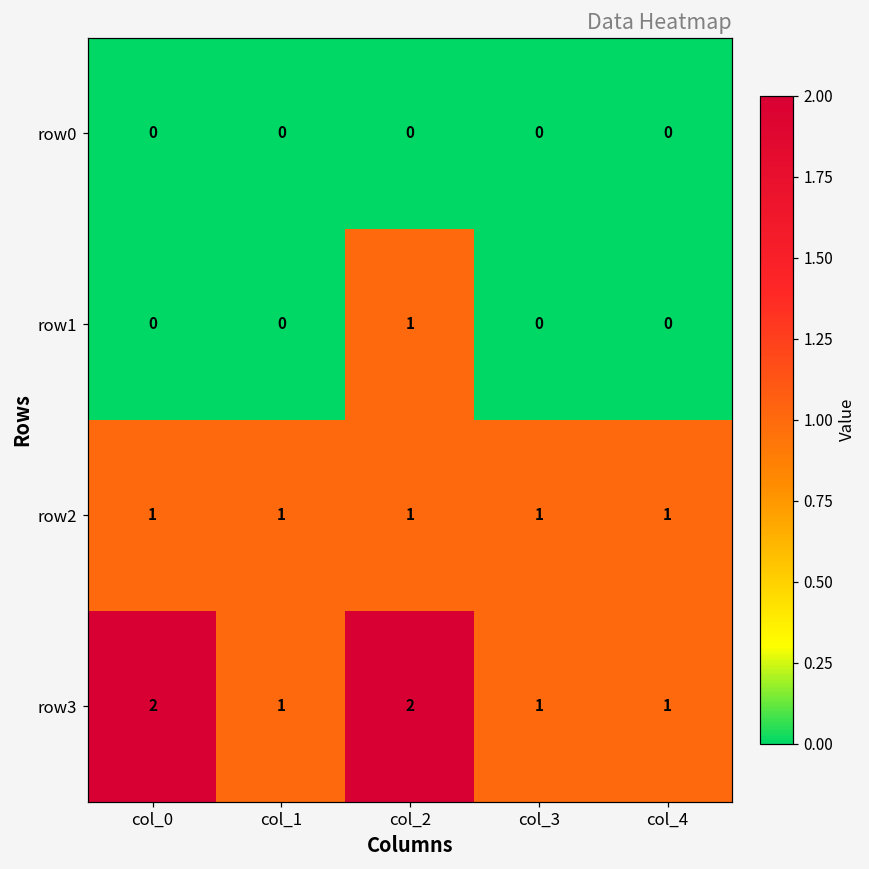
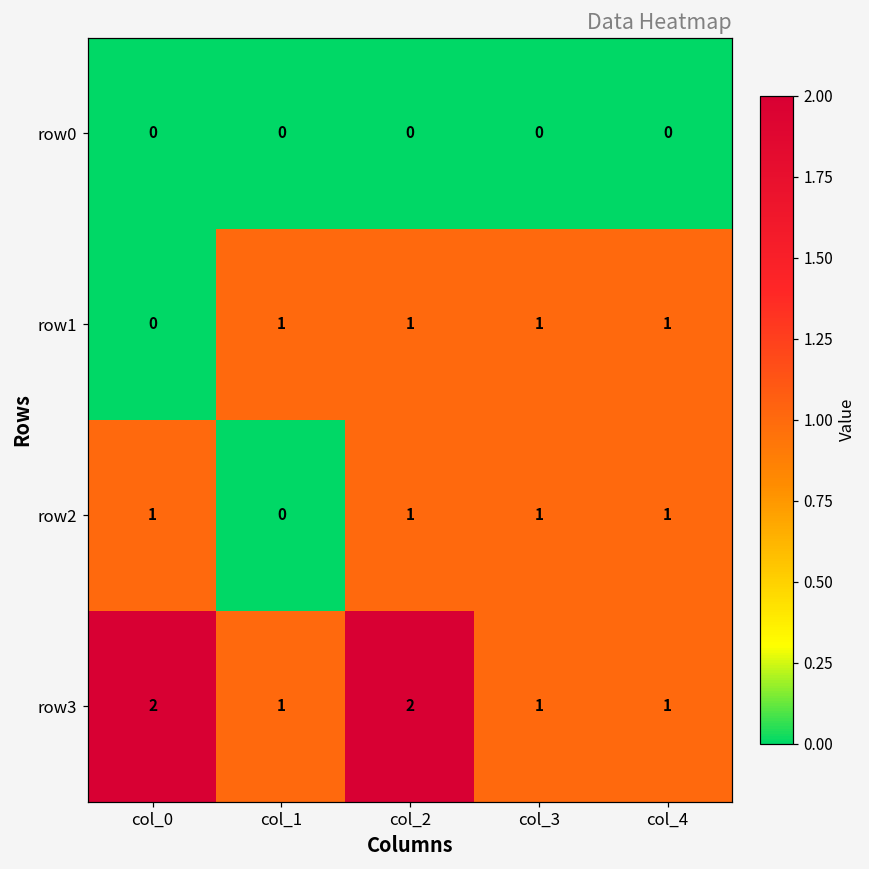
row1, col_1: 0 -> 1
row1, col_3: 0 -> 1
row1, col_4: 0 -> 1
row2, col_1: 1 -> 0
